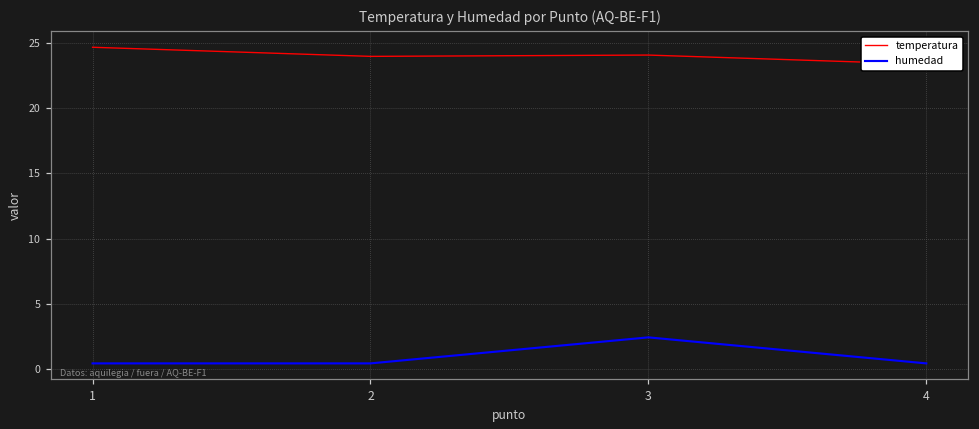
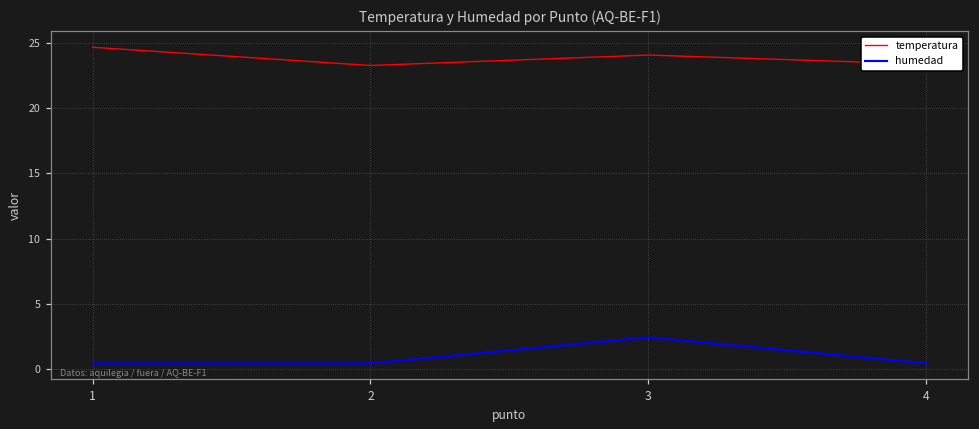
temperatura, 2: 24.0 -> 23.3
